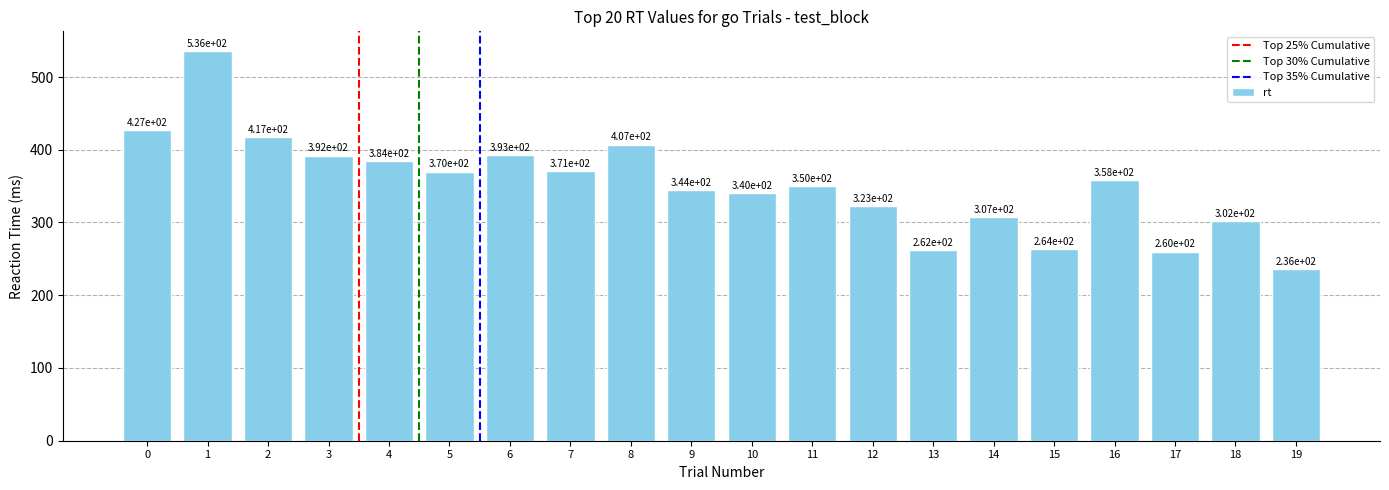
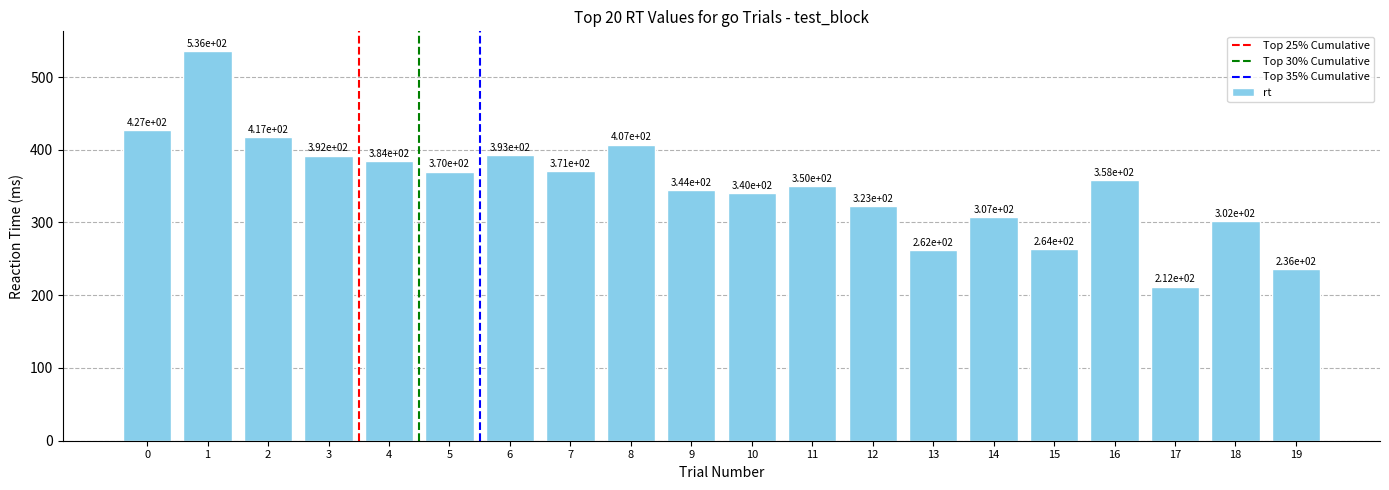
17: 2.60e+02 -> 2.12e+02
